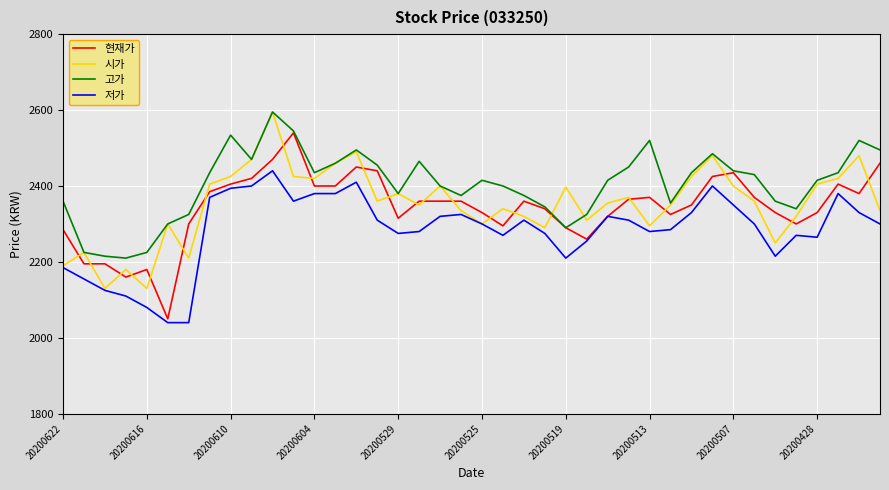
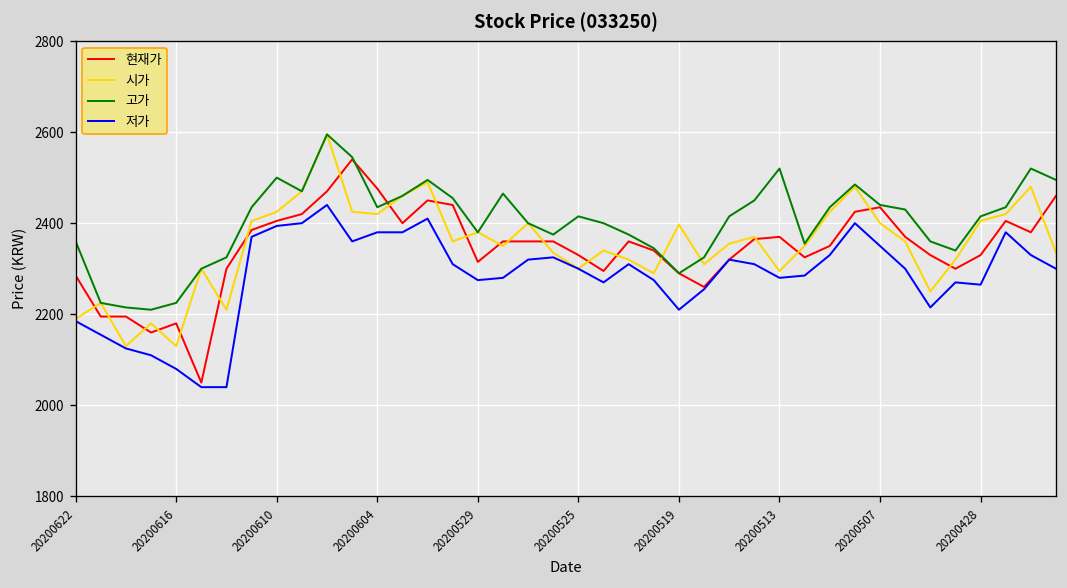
고가, 20200610: 2530 -> 2500
현재가, 20200604: 2400 -> 2480
